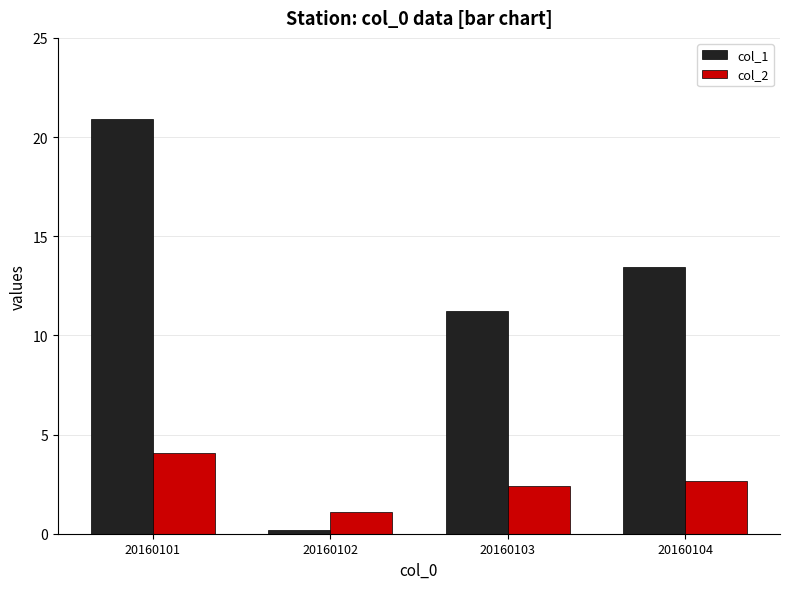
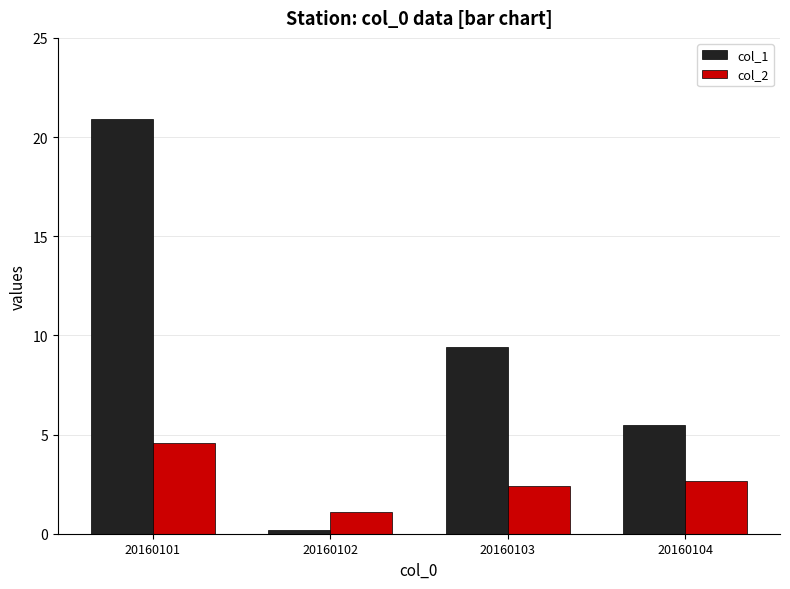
col_2, 20160101: 4.1 -> 4.6
col_1, 20160103: 11.2 -> 9.4
col_1, 20160104: 13.5 -> 5.5
